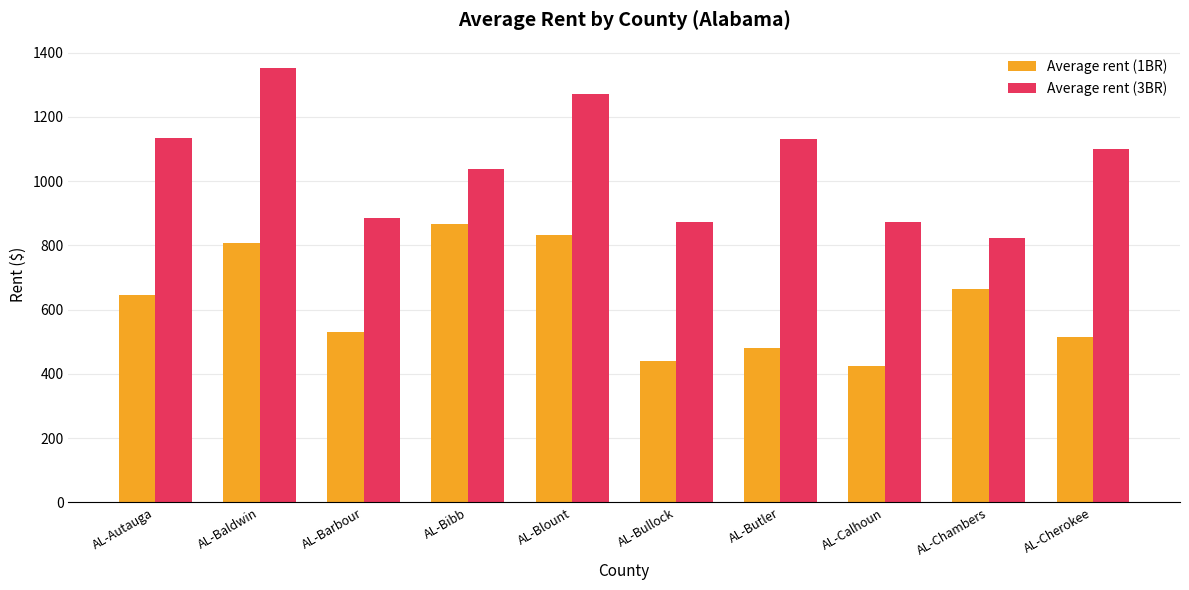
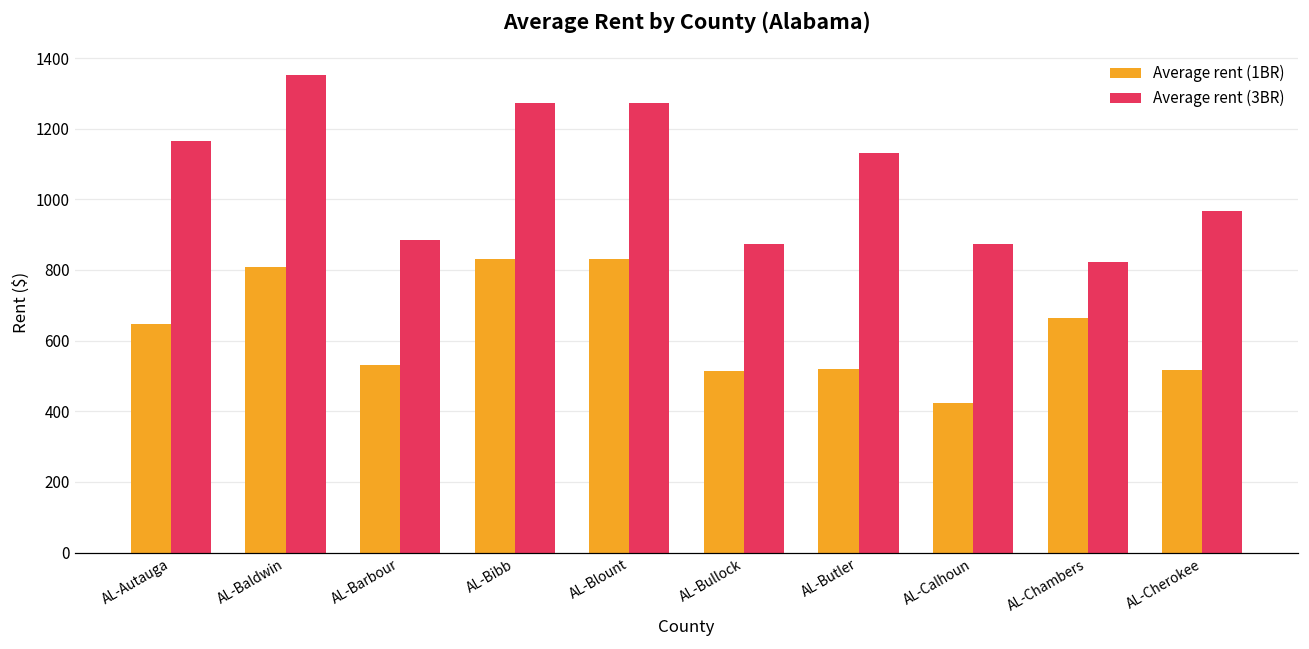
Average rent (3BR), AL-Autauga: 1130 -> 1170
Average rent (1BR), AL-Bibb: 870 -> 830
Average rent (3BR), AL-Bibb: 1040 -> 1270
Average rent (1BR), AL-Bullock: 440 -> 510
Average rent (1BR), AL-Butler: 480 -> 520
Average rent (3BR), AL-Cherokee: 1100 -> 970
